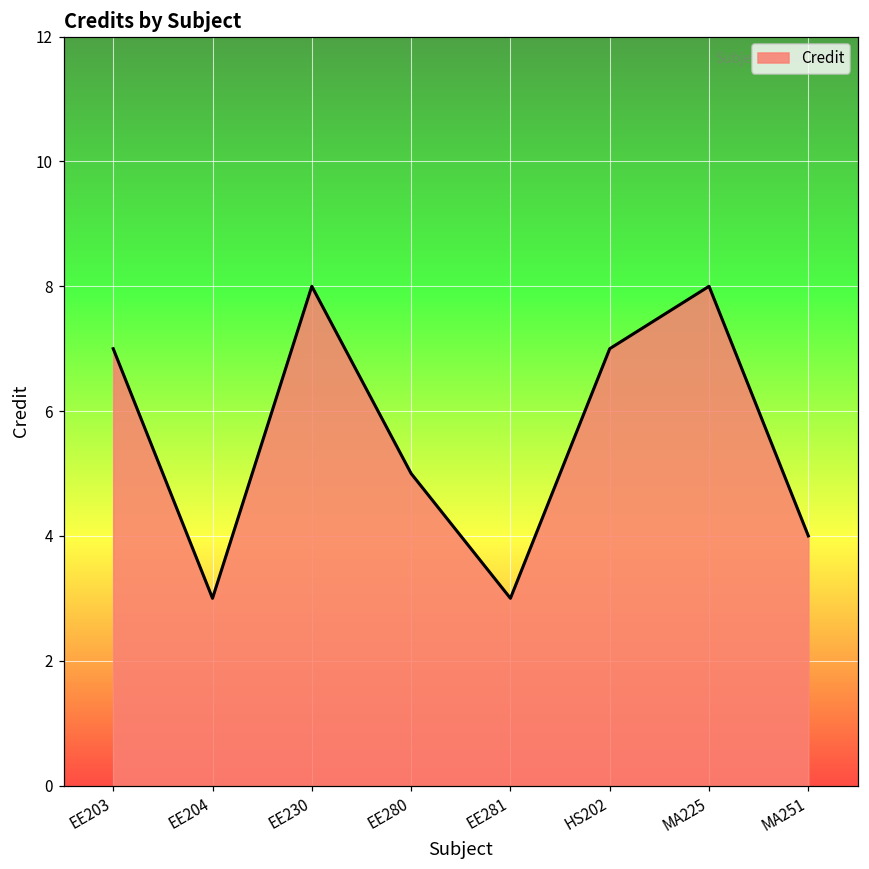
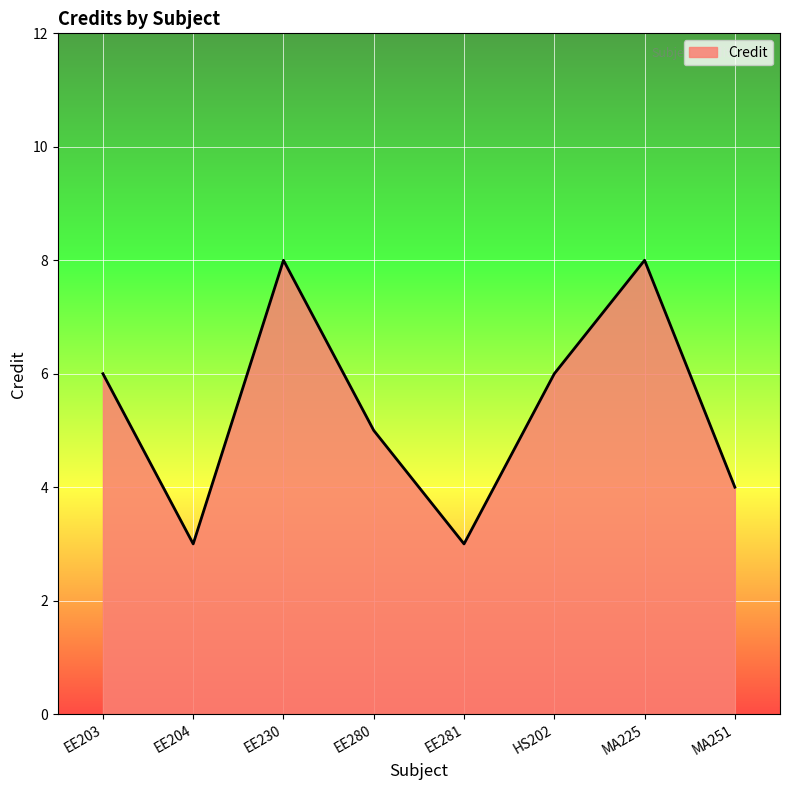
EE203: 7 -> 6
HS202: 7 -> 6
